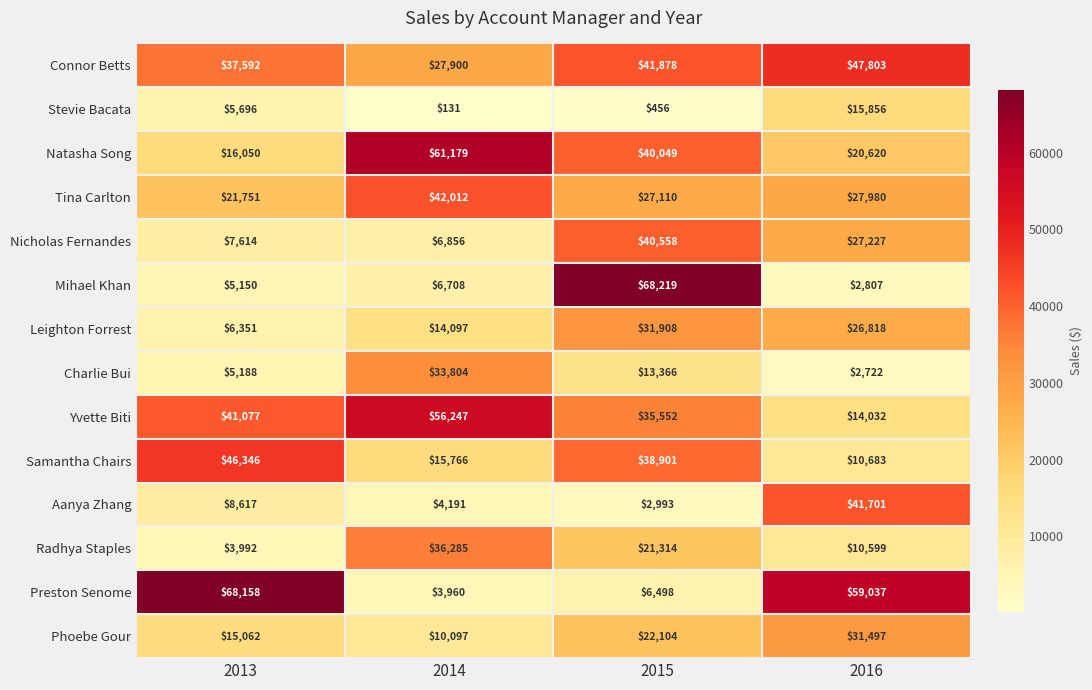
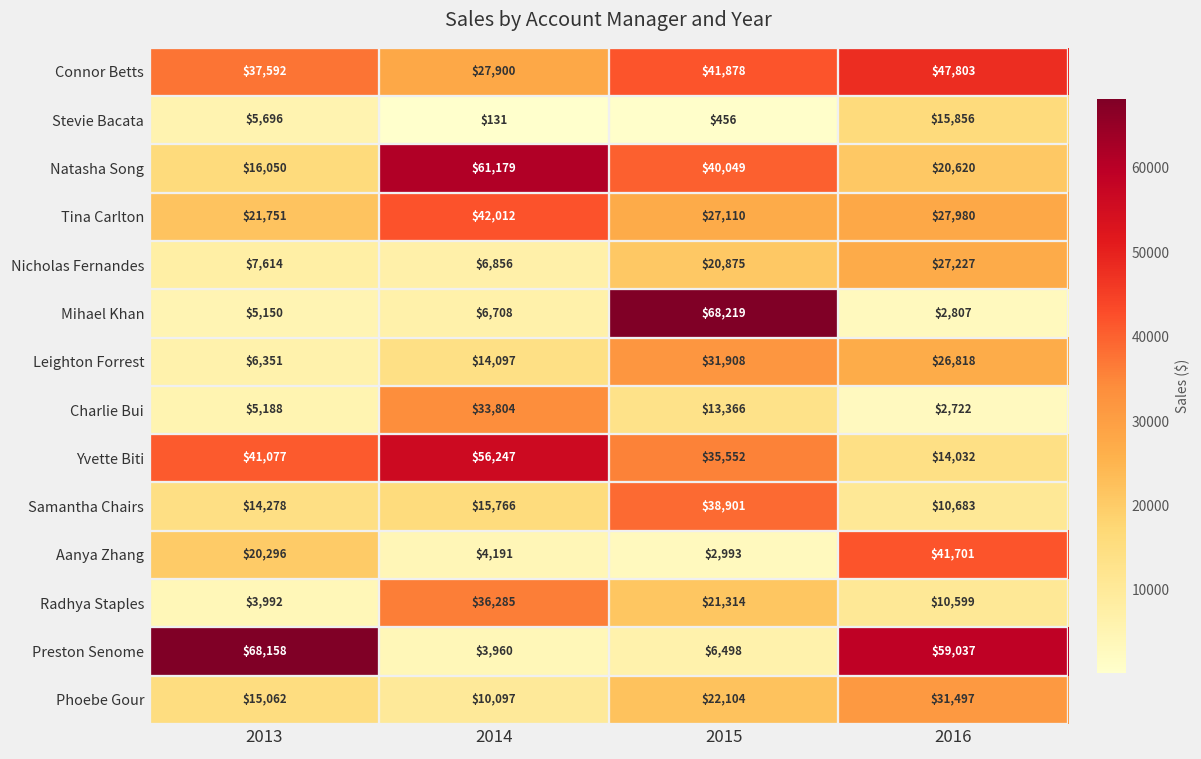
Nicholas Fernandes, 2015: $40,558 -> $20,875
Samantha Chairs, 2013: $46,346 -> $14,278
Aanya Zhang, 2013: $8,617 -> $20,296
